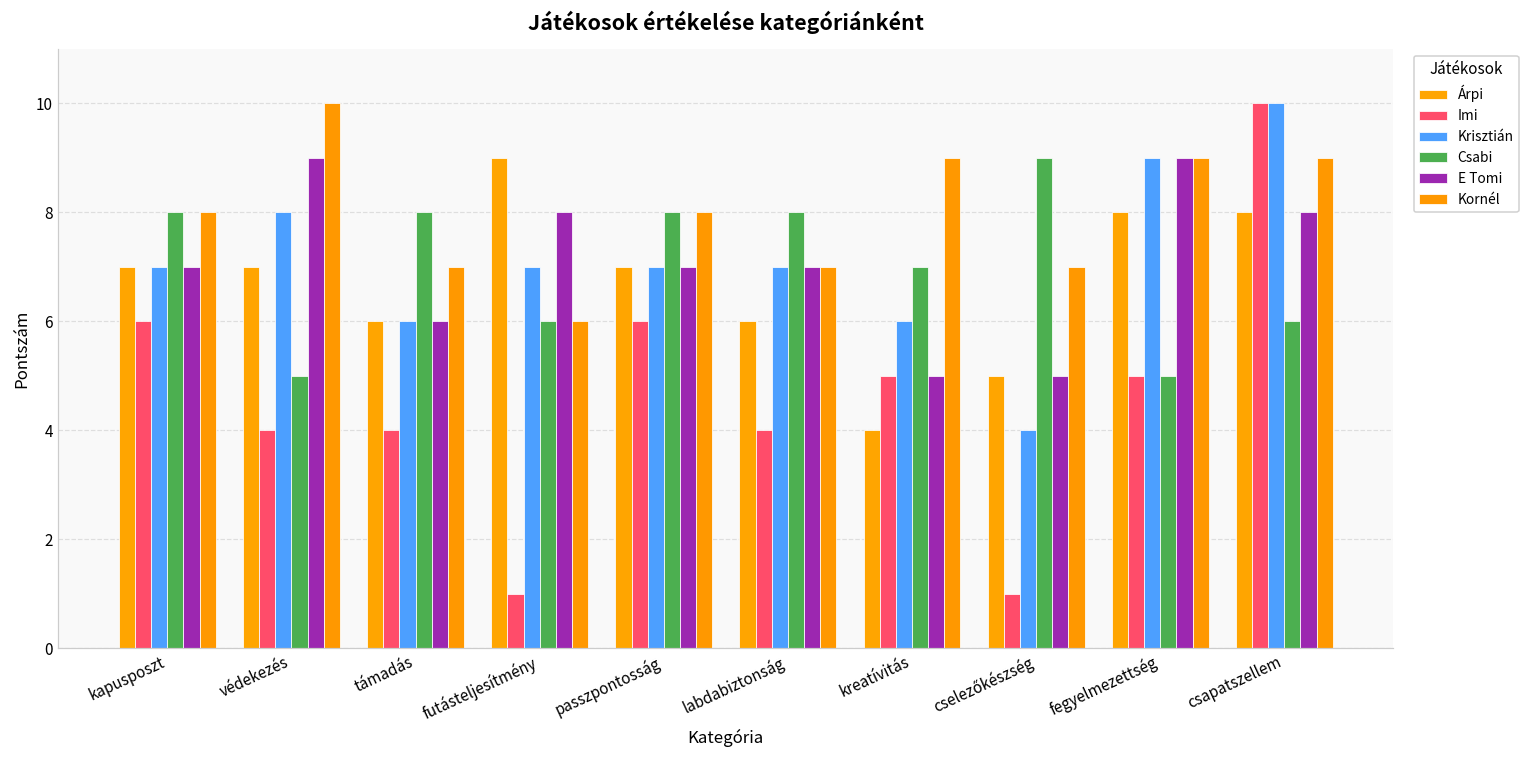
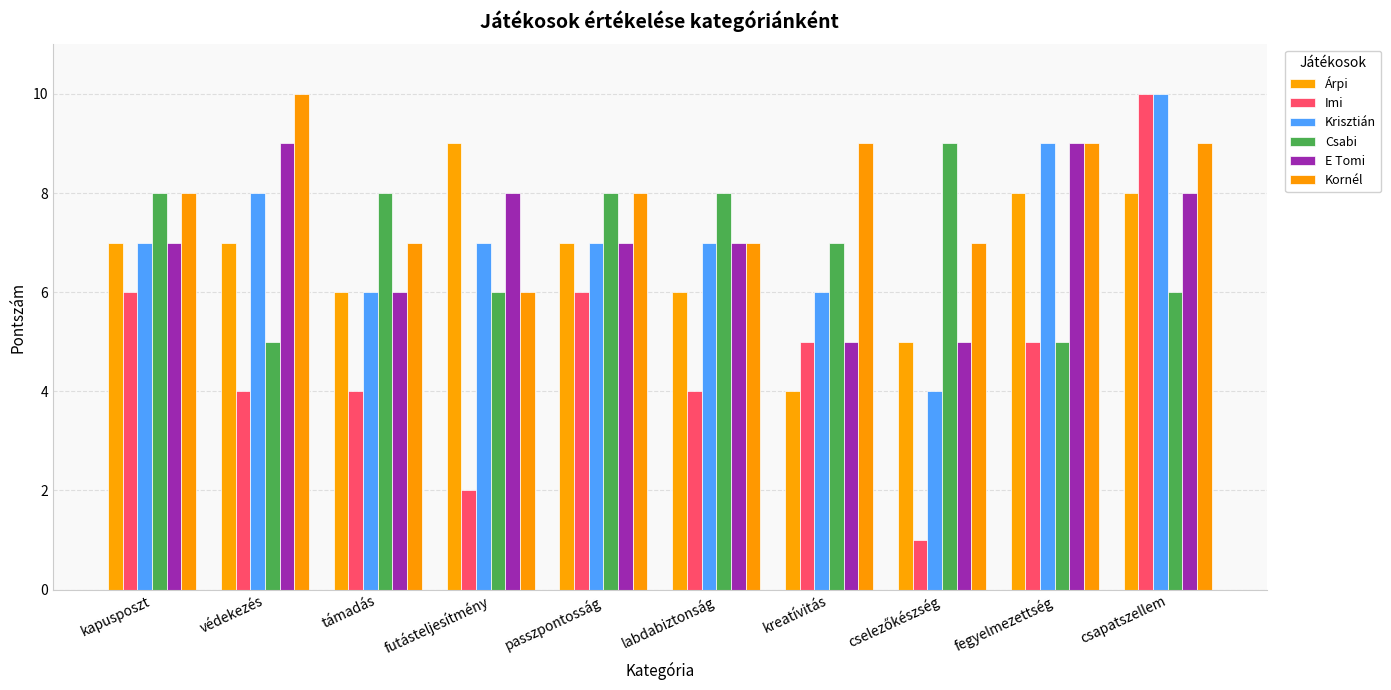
Imi, futásteljesítmény: 1 -> 2
